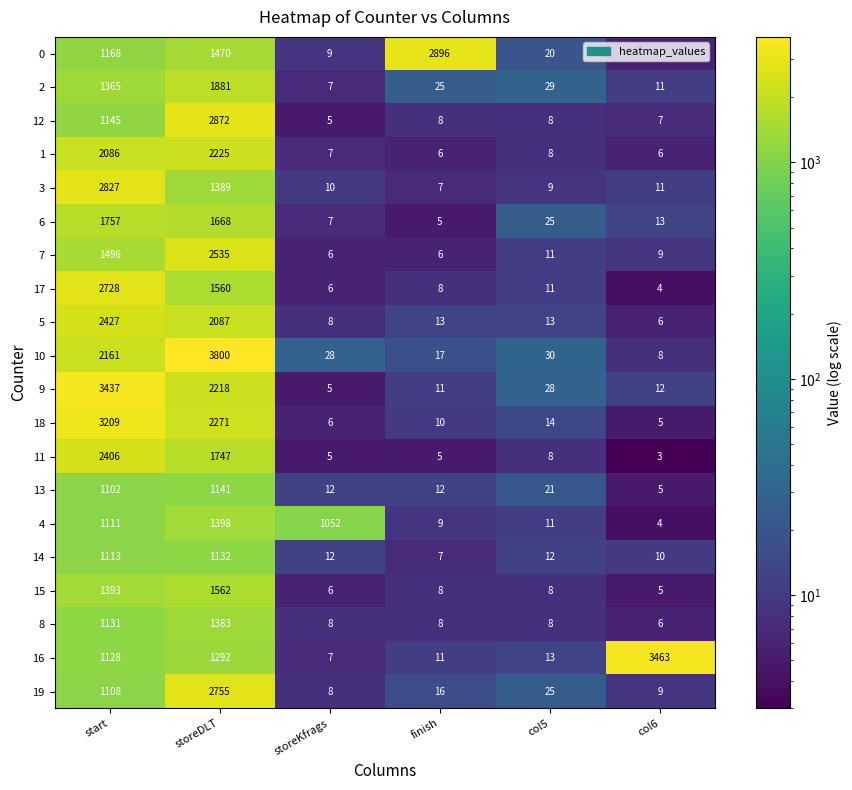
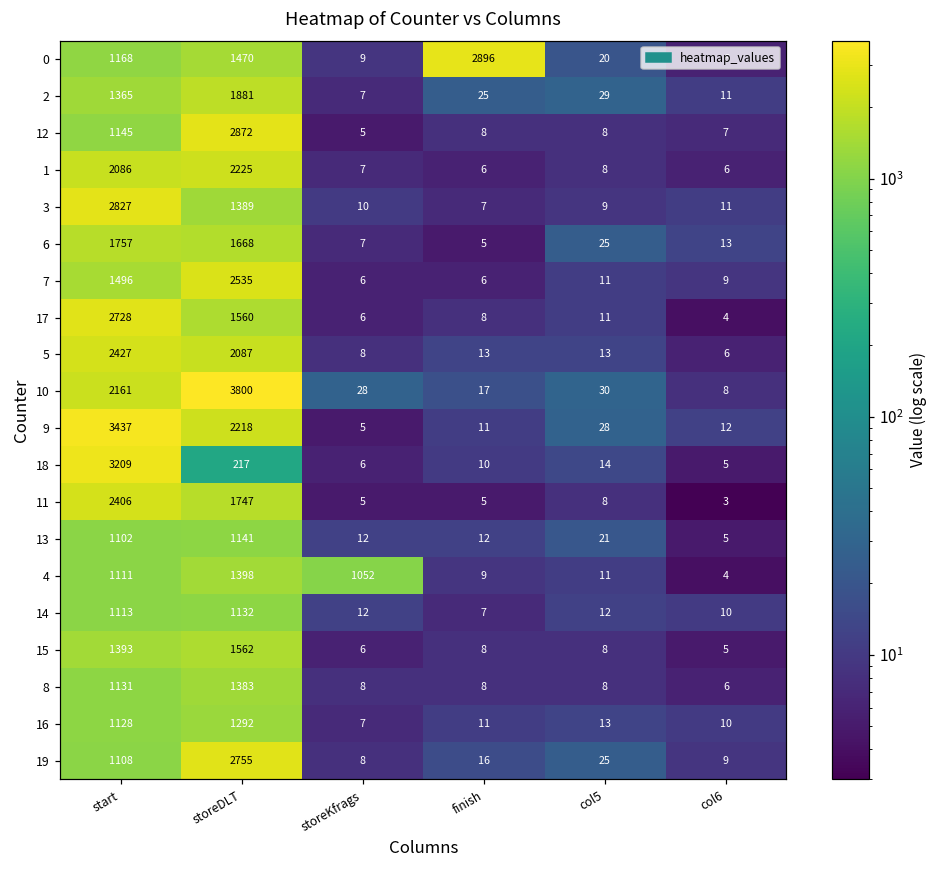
18, storeDLT: 2271 -> 217
16, col6: 3463 -> 10
